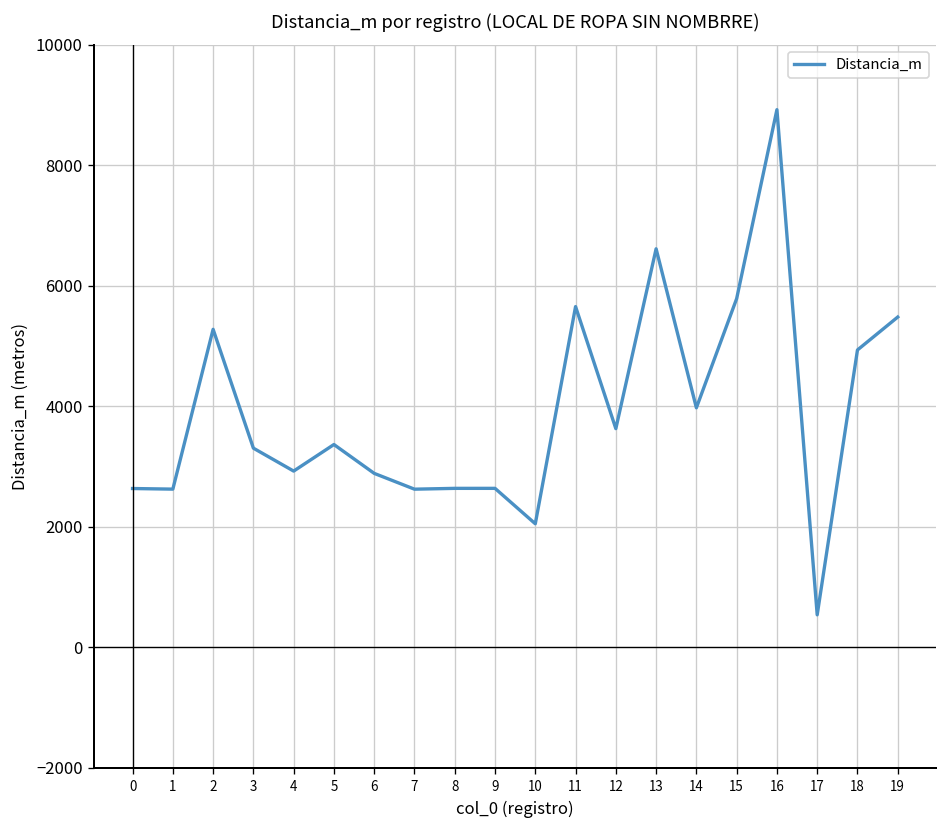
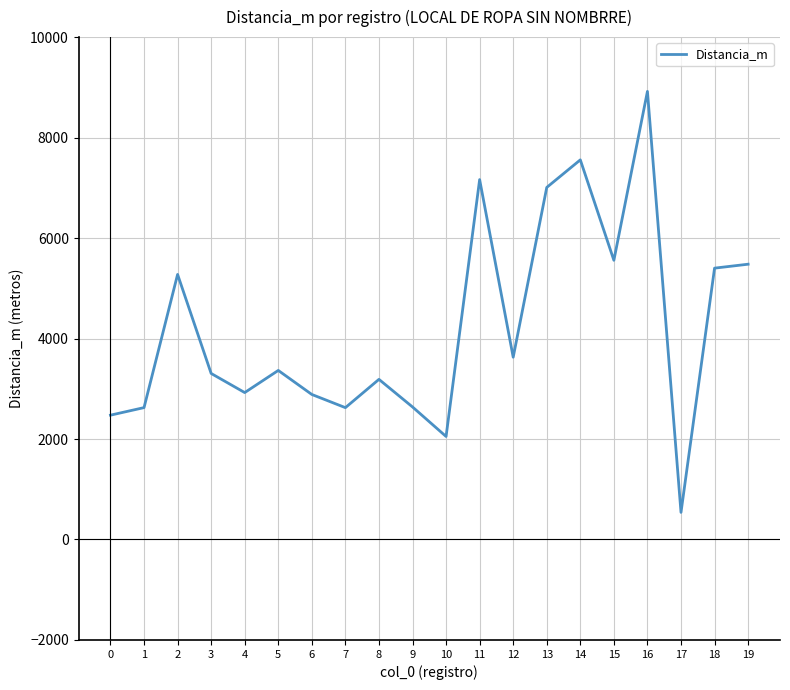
0: 2600 -> 2500
8: 2600 -> 3200
11: 5700 -> 7200
13: 6600 -> 7000
14: 4000 -> 7600
15: 5800 -> 5600
18: 4900 -> 5400
